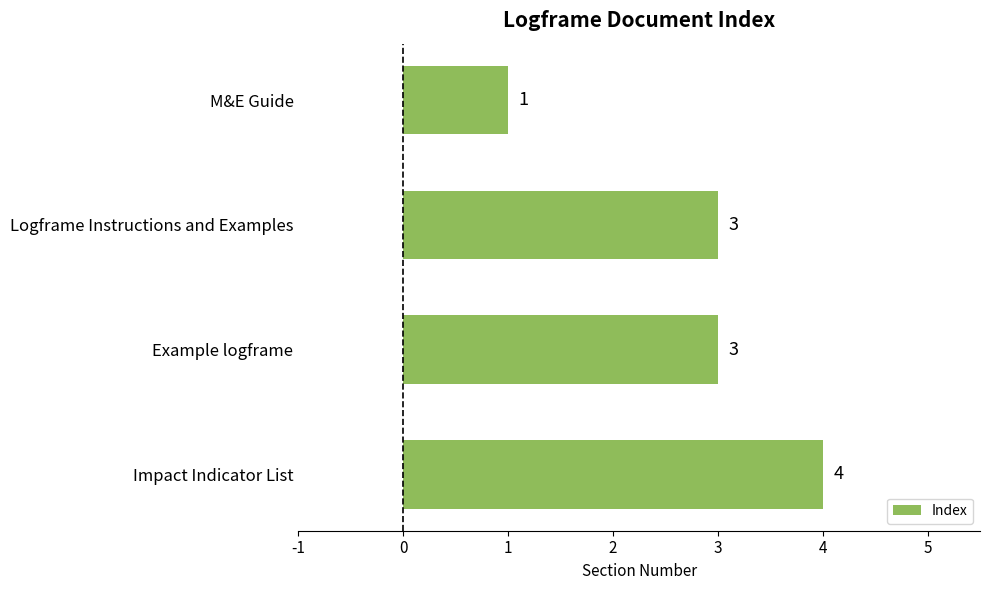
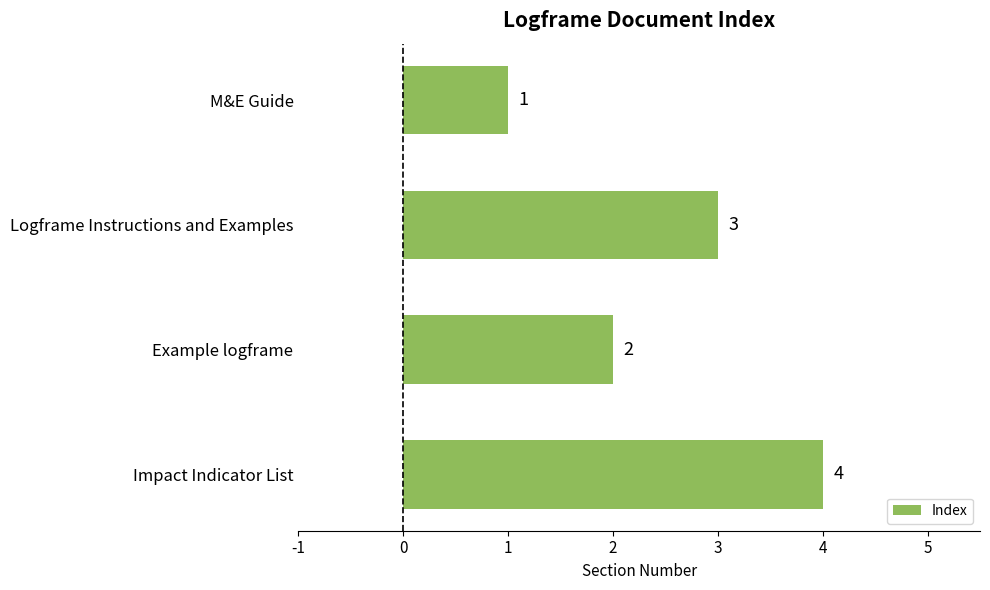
Example logframe: 3 -> 2
